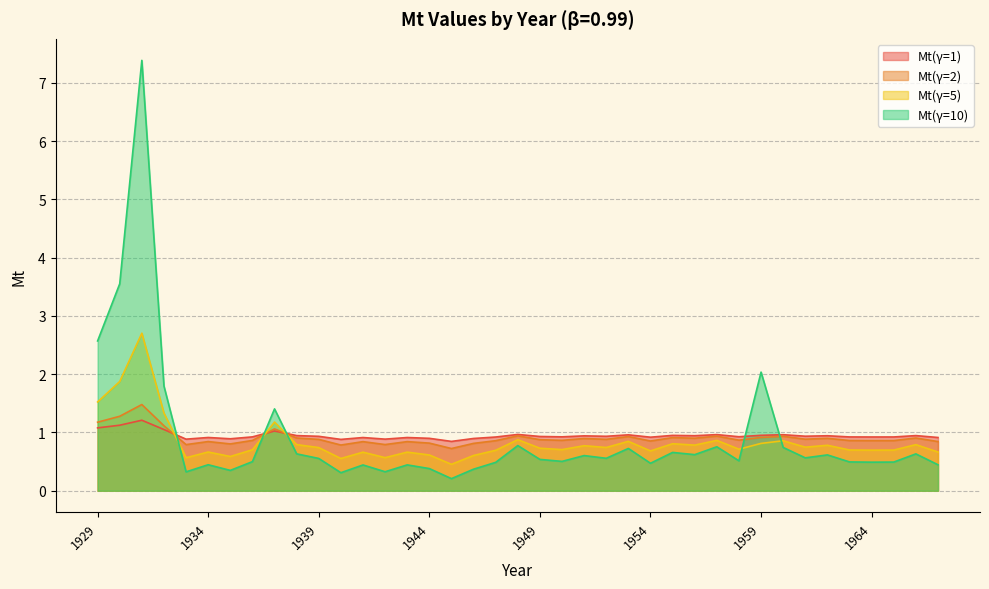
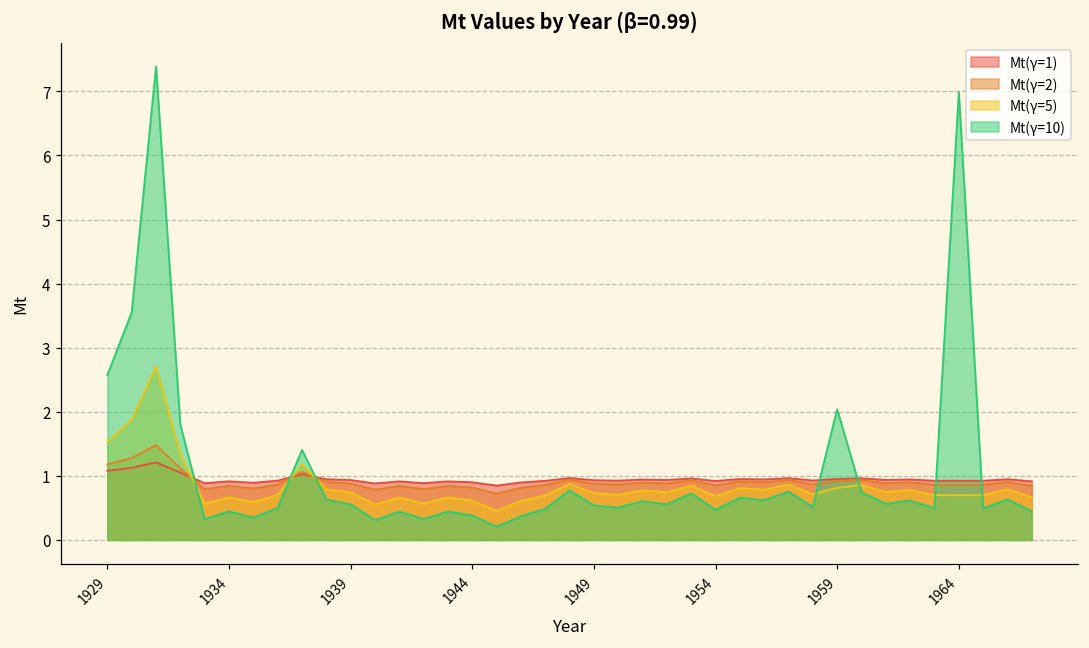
Mt(γ=10), 1964: 0.5 -> 7.0
